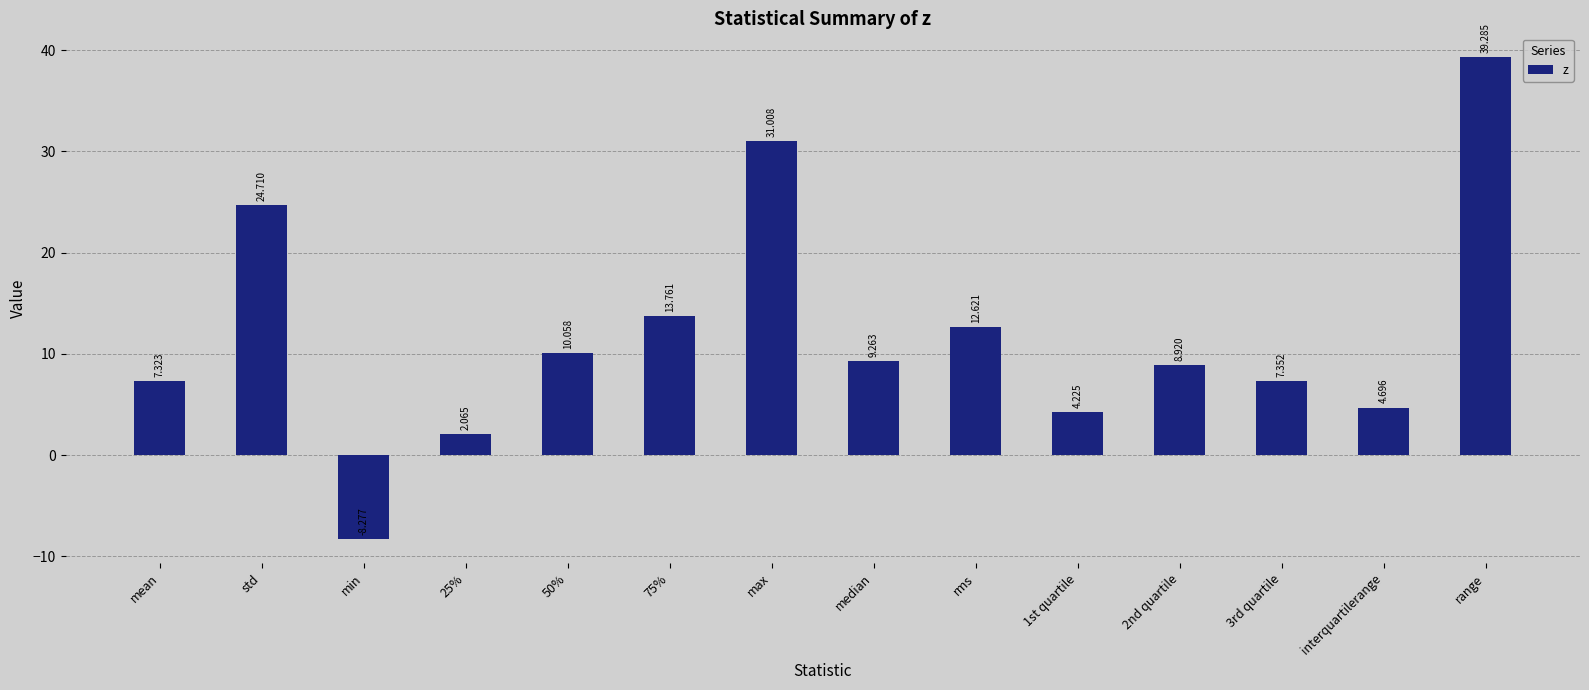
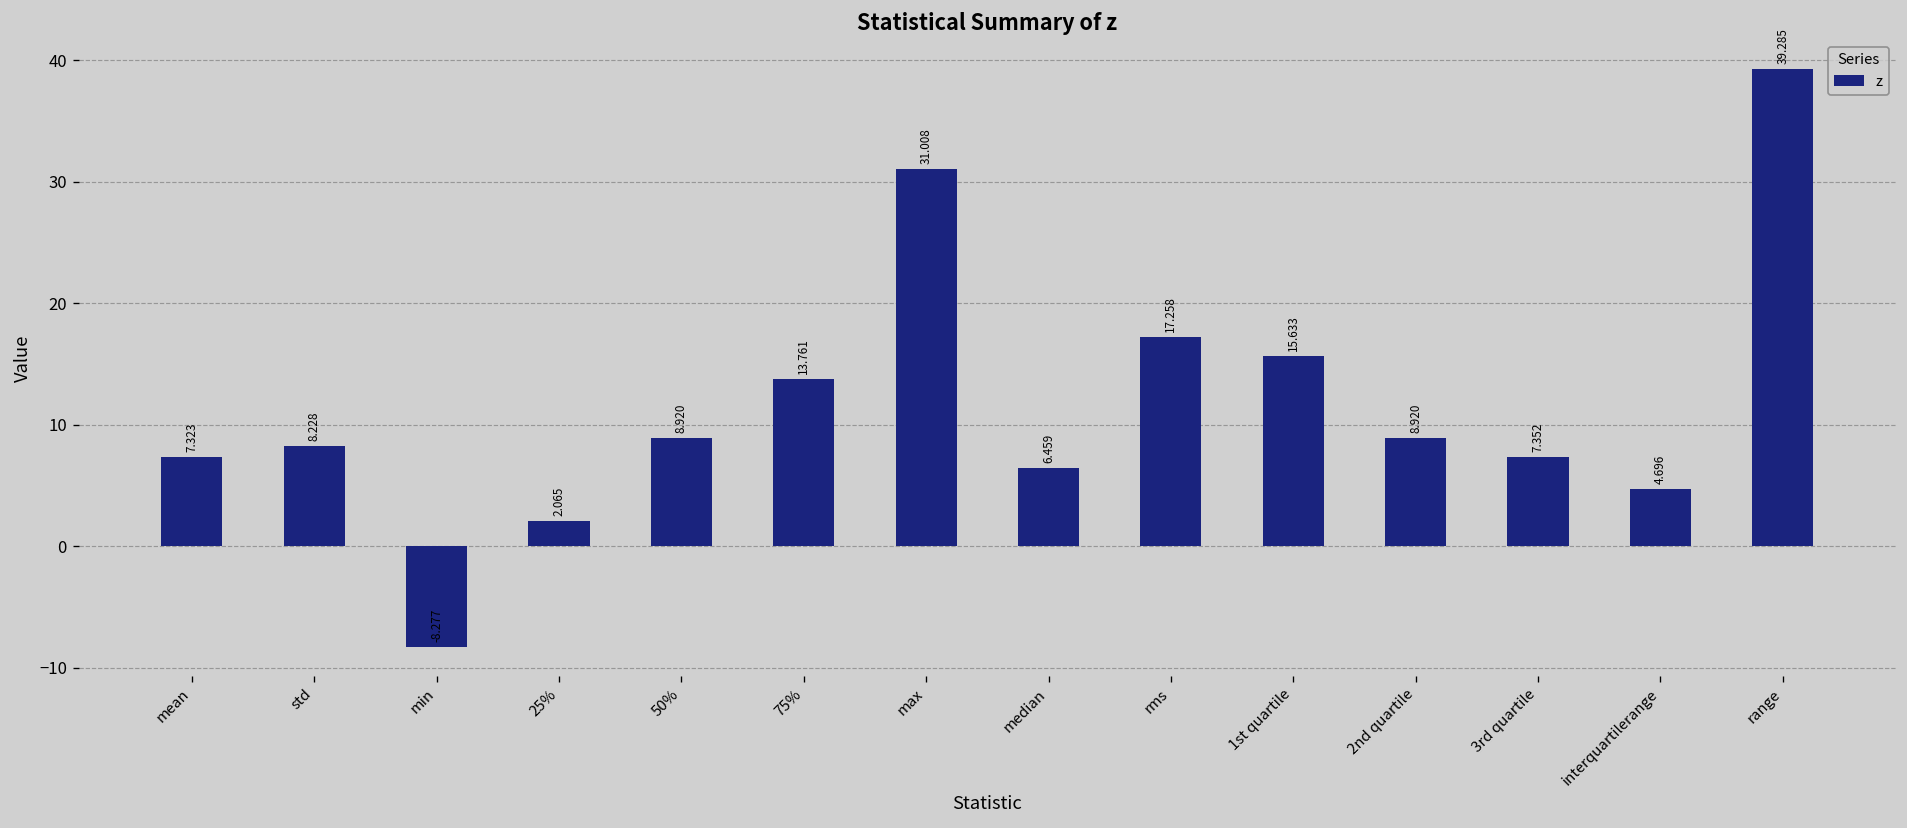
std: 24.710 -> 8.228
50%: 10.058 -> 8.920
median: 9.263 -> 6.459
rms: 12.621 -> 17.258
1st quartile: 4.225 -> 15.633
